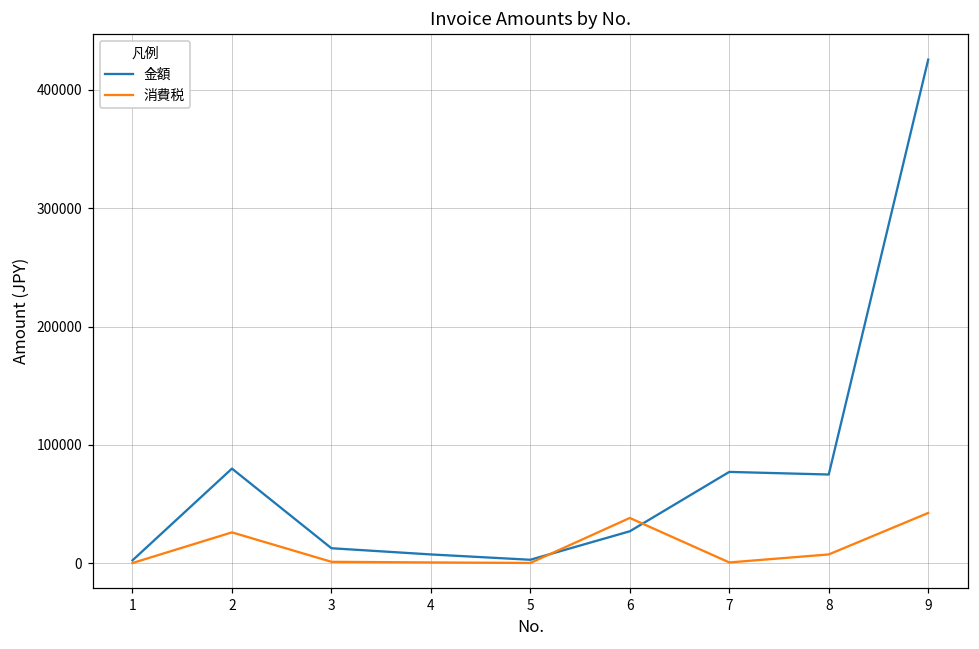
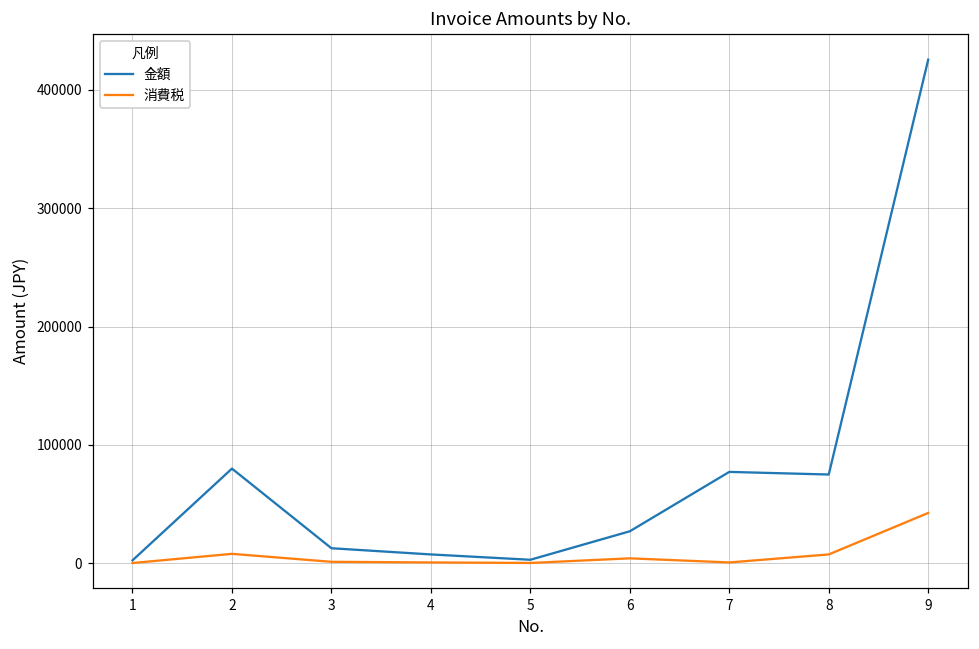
消費税, 2: 26000 -> 8000
消費税, 6: 38000 -> 4000
